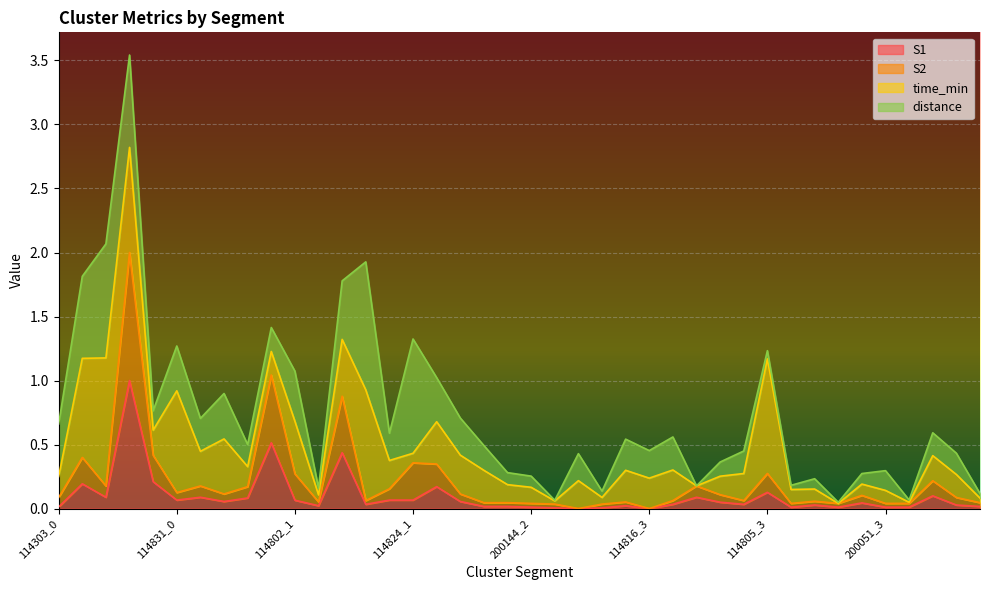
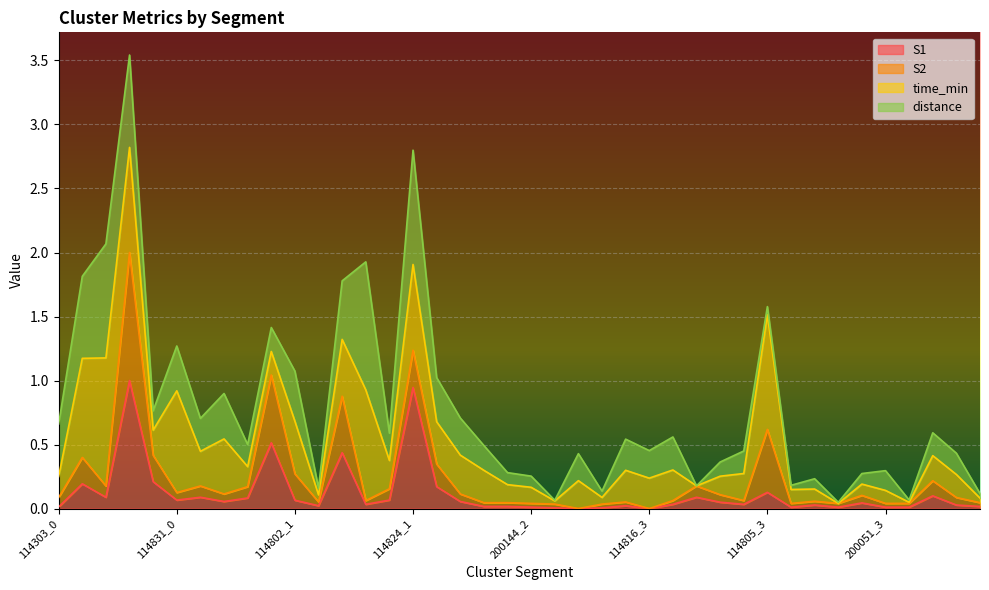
S1, 114824_1: 0.07 -> 0.95
time_min, 114824_1: 0.07 -> 0.67
S2, 114805_3: 0.15 -> 0.49
